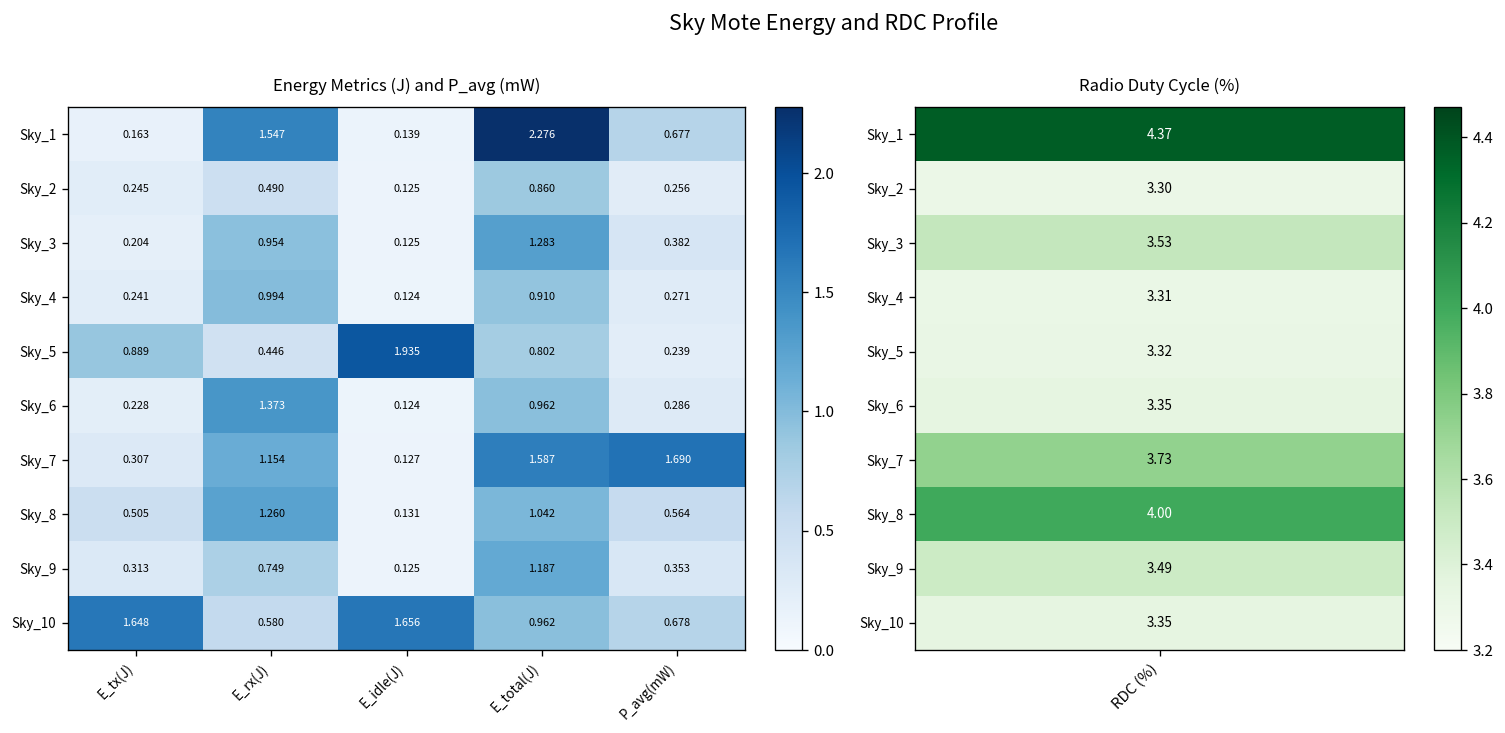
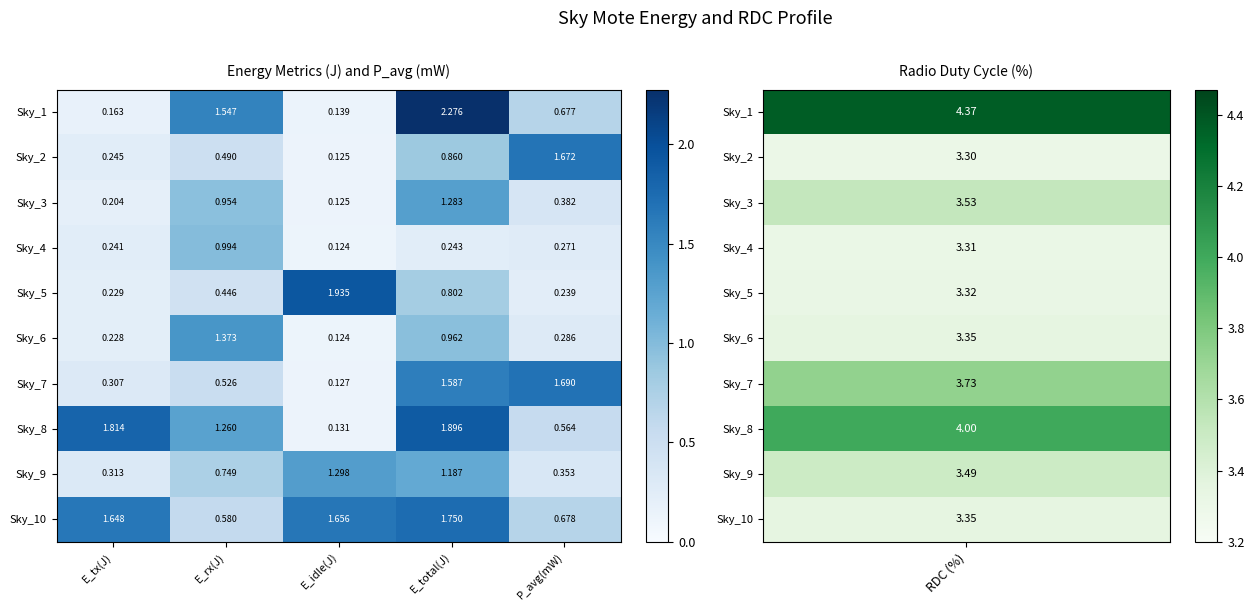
Energy Metrics (J) and P_avg (mW), Sky_2, P_avg(mW): 0.256 -> 1.672
Energy Metrics (J) and P_avg (mW), Sky_4, E_total(J): 0.910 -> 0.243
Energy Metrics (J) and P_avg (mW), Sky_5, E_tx(J): 0.889 -> 0.229
Energy Metrics (J) and P_avg (mW), Sky_7, E_rx(J): 1.154 -> 0.526
Energy Metrics (J) and P_avg (mW), Sky_8, E_tx(J): 0.505 -> 1.814
Energy Metrics (J) and P_avg (mW), Sky_8, E_total(J): 1.042 -> 1.896
Energy Metrics (J) and P_avg (mW), Sky_9, E_idle(J): 0.125 -> 1.298
Energy Metrics (J) and P_avg (mW), Sky_10, E_total(J): 0.962 -> 1.750
